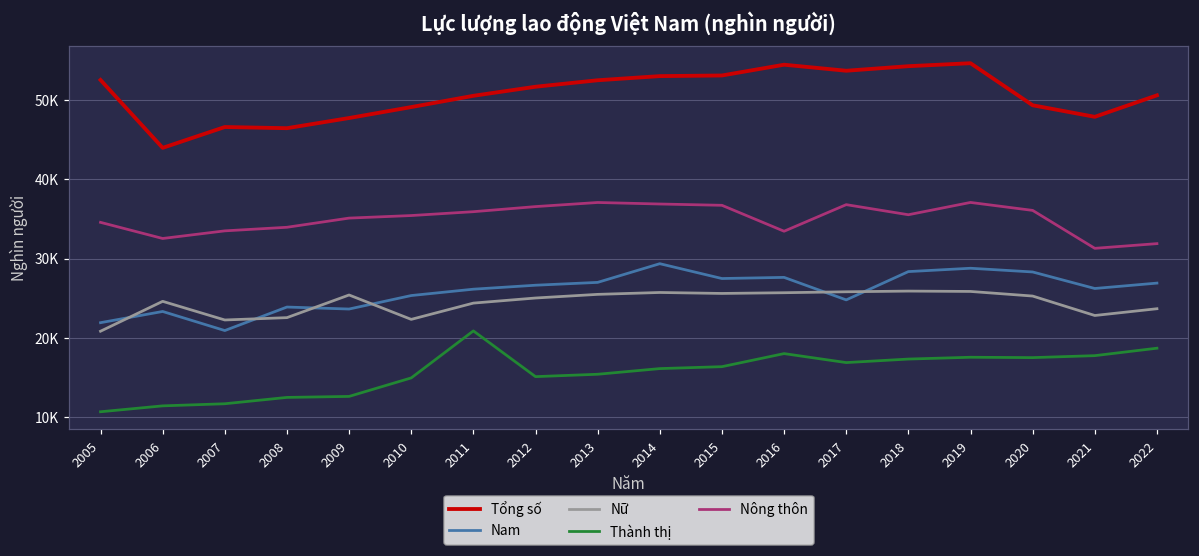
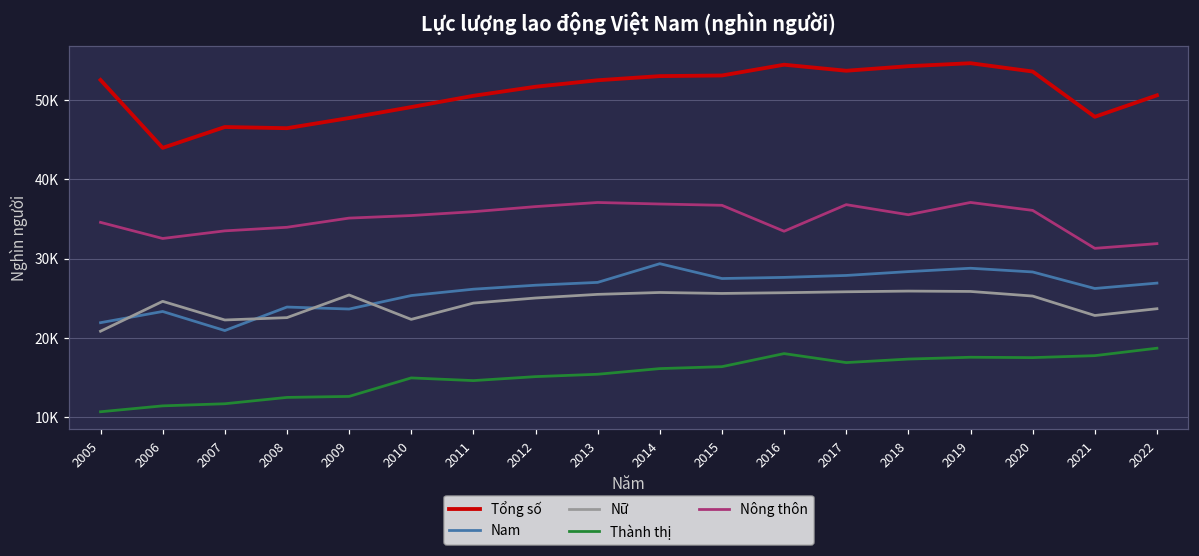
Thành thị, 2011: 21000 -> 15000
Nam, 2017: 25000 -> 28000
Tổng số, 2020: 49000 -> 54000
